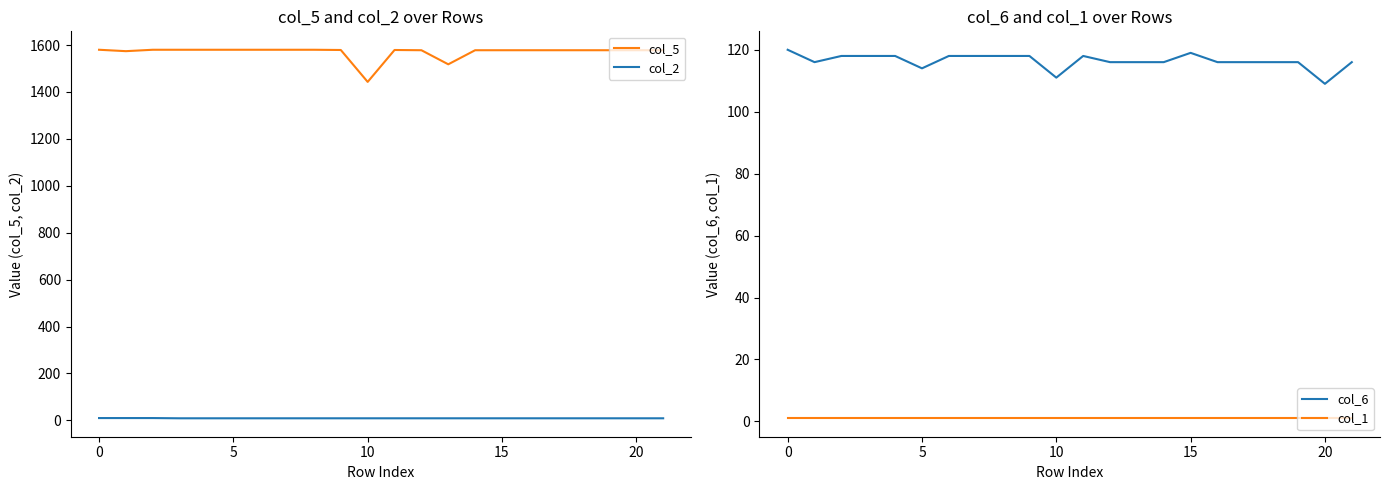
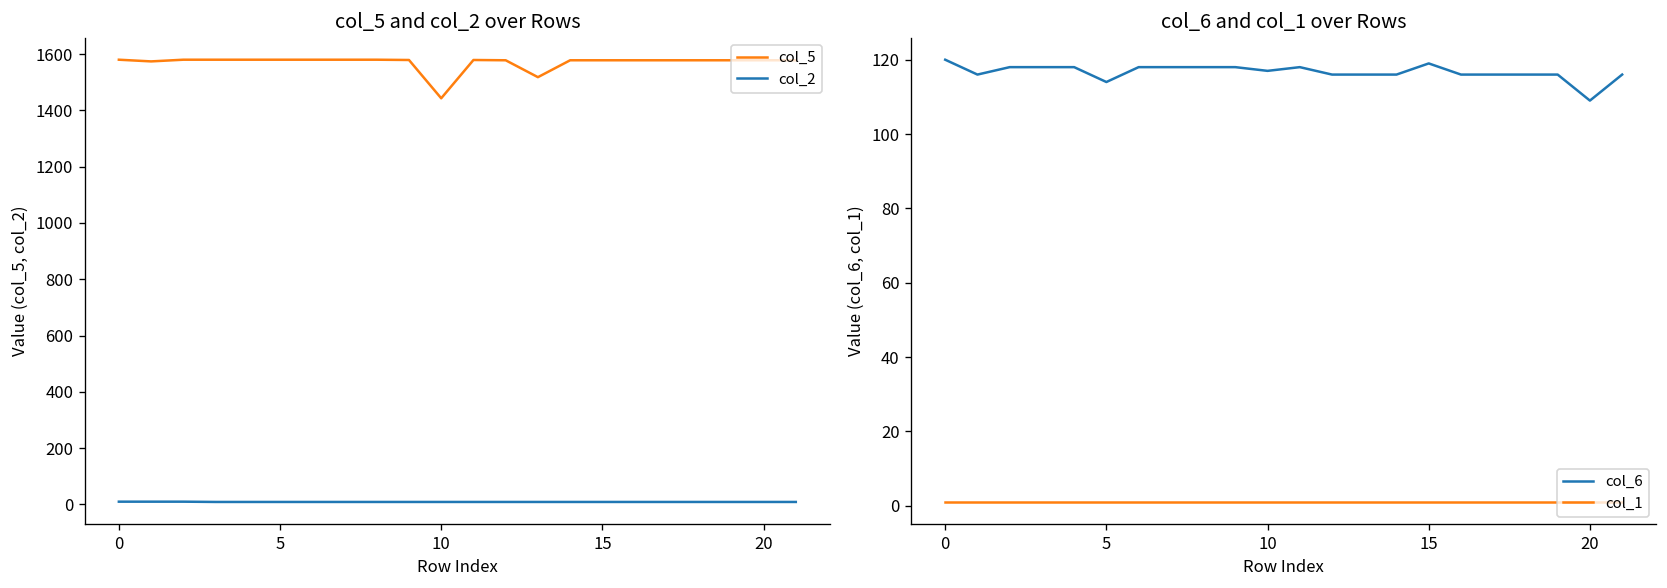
col_6 and col_1 over Rows, col_6, 10: 111 -> 117
